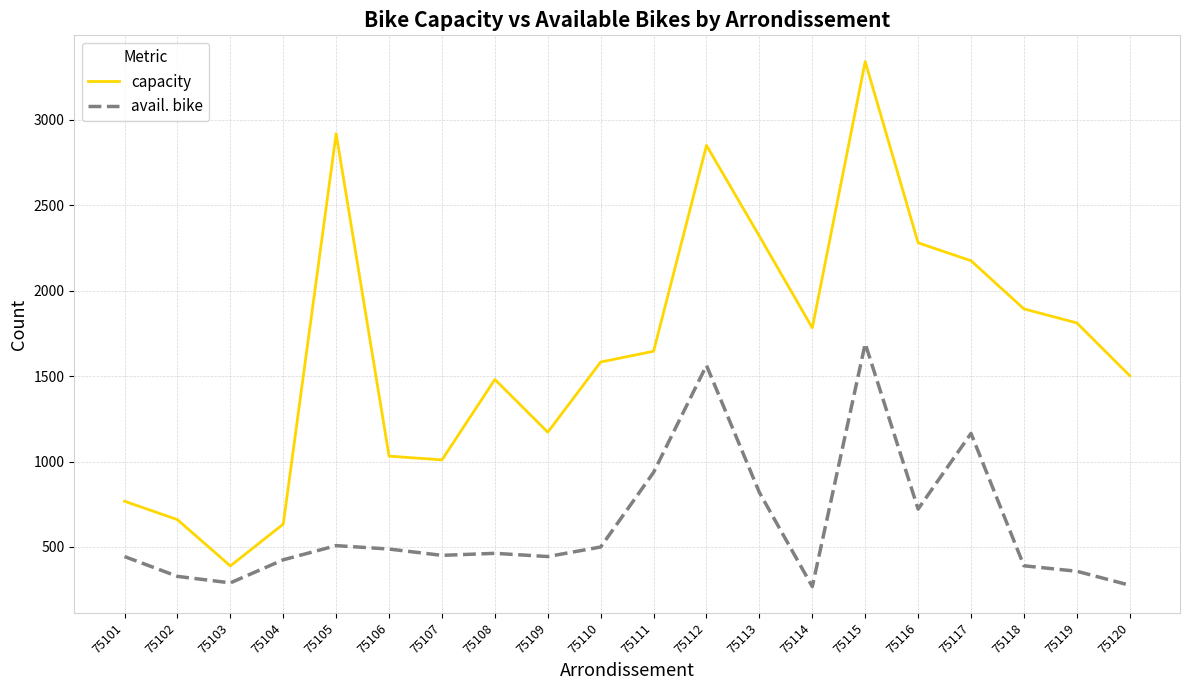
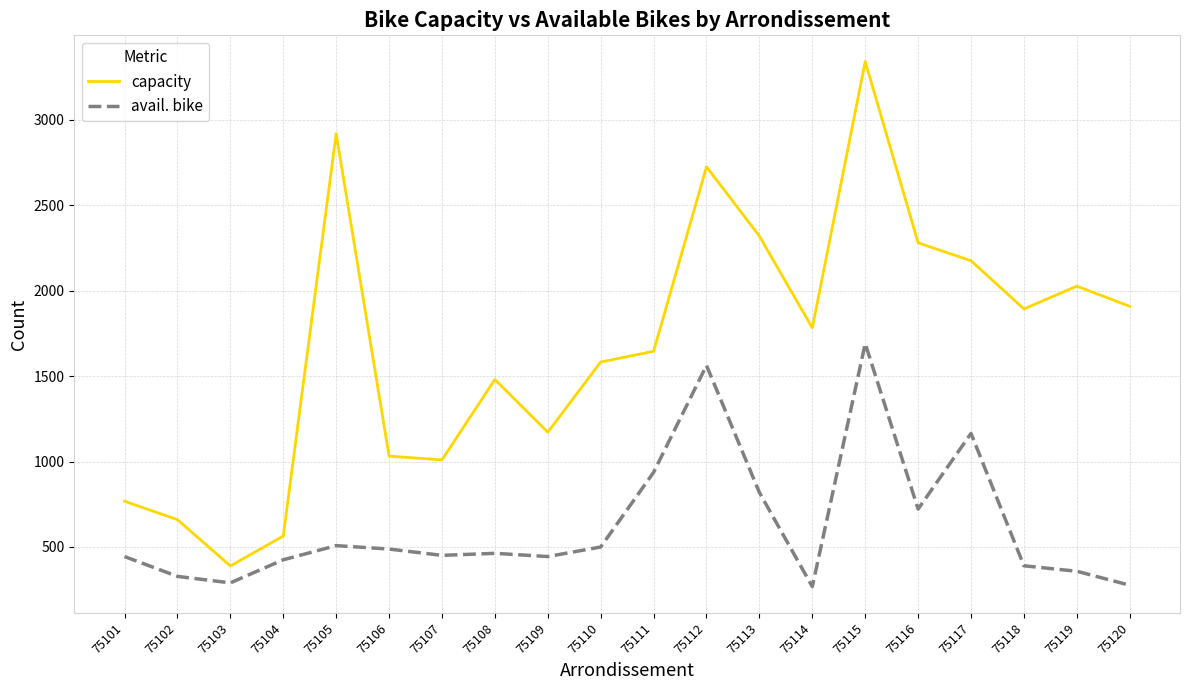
capacity, 75104: 630 -> 560
capacity, 75112: 2850 -> 2730
capacity, 75119: 1810 -> 2030
capacity, 75120: 1500 -> 1910
